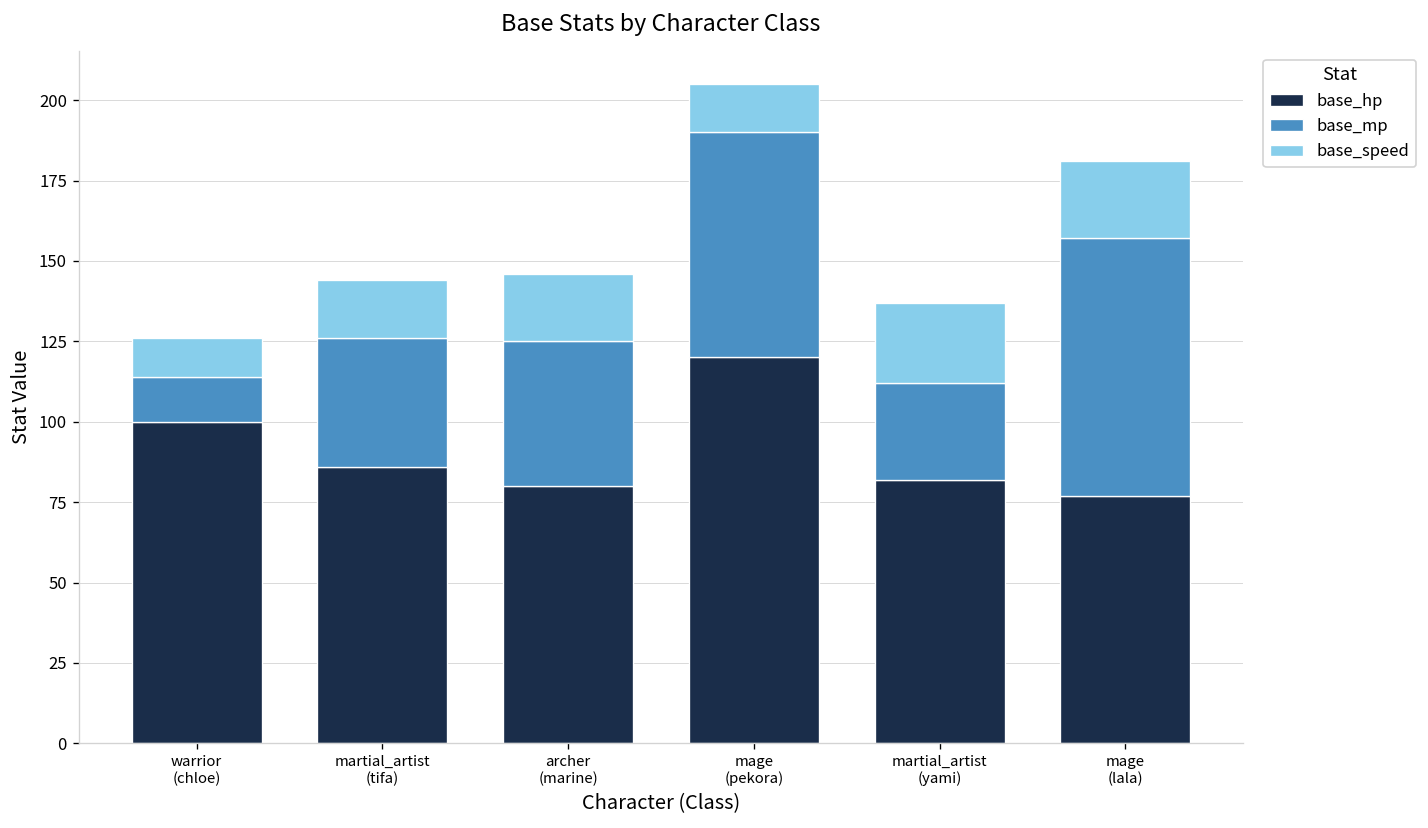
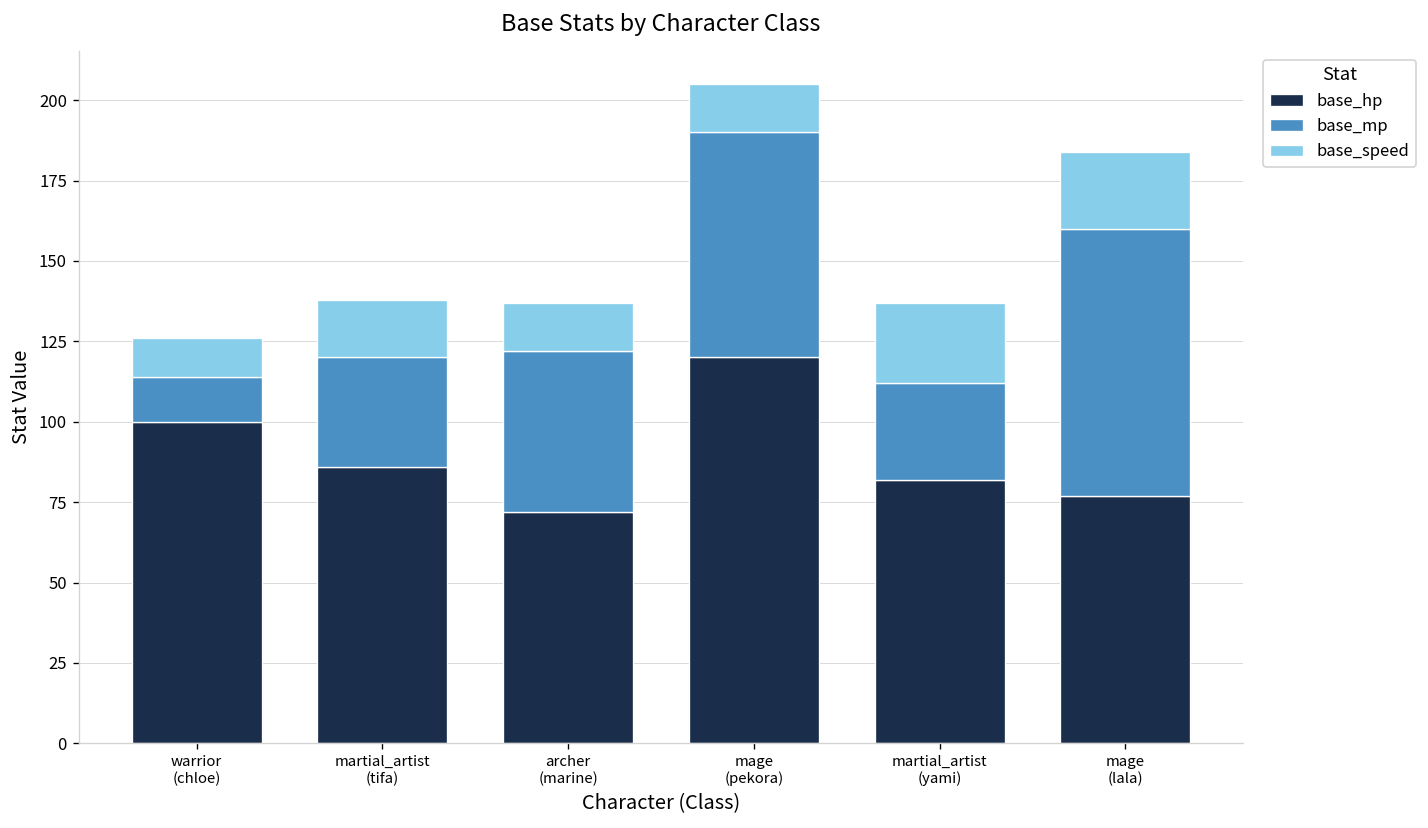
base_mp, martial_artist (tifa): 40 -> 34
base_hp, archer (marine): 80 -> 72
base_mp, archer (marine): 45 -> 50
base_speed, archer (marine): 21 -> 15
base_mp, mage (lala): 80 -> 83
